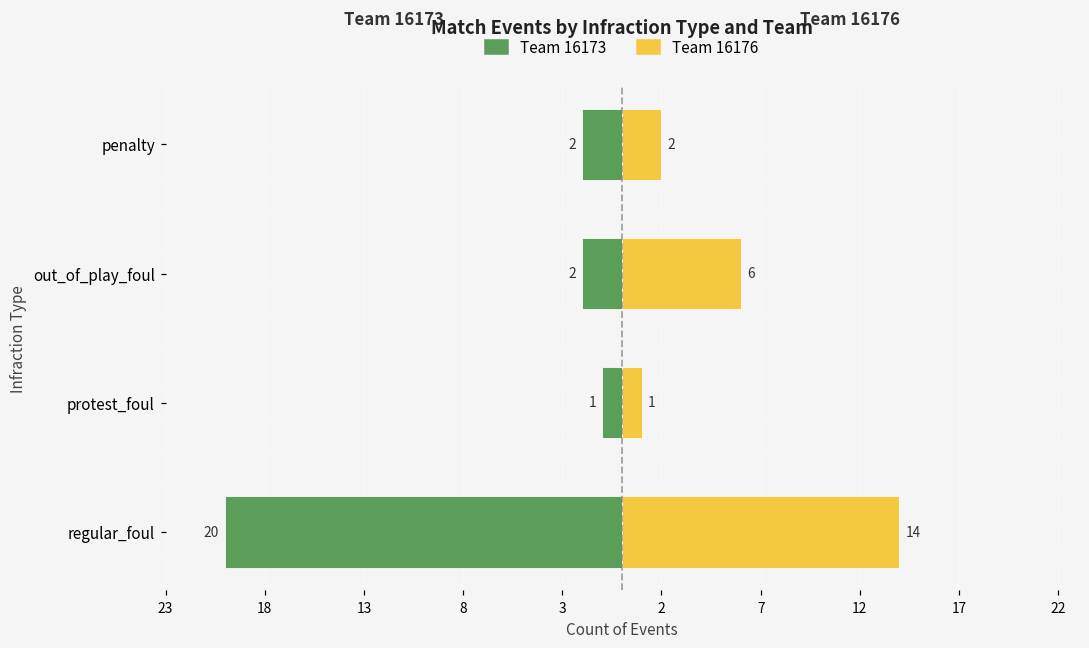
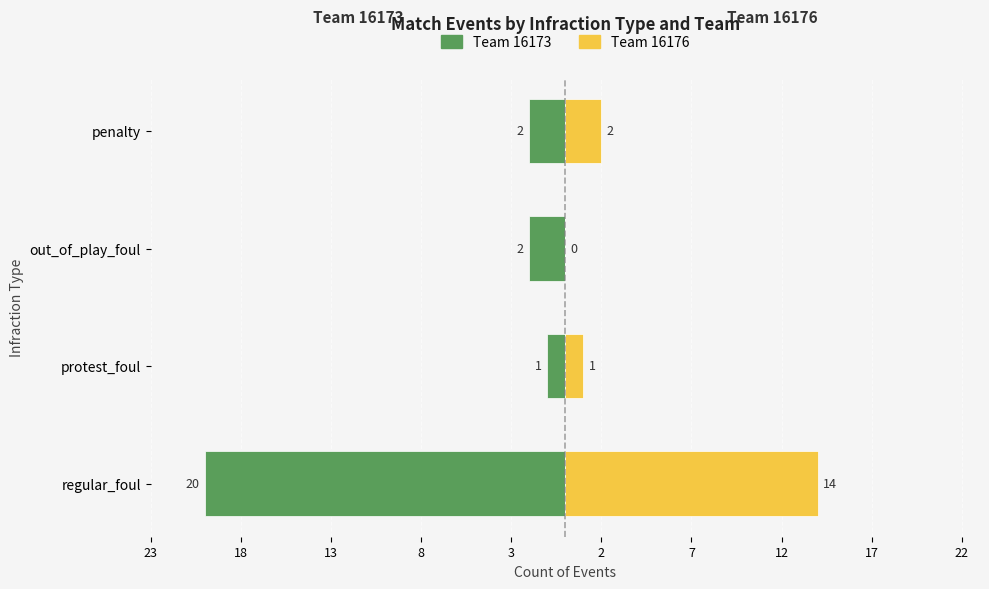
Team 16176, out_of_play_foul: 6 -> 0
